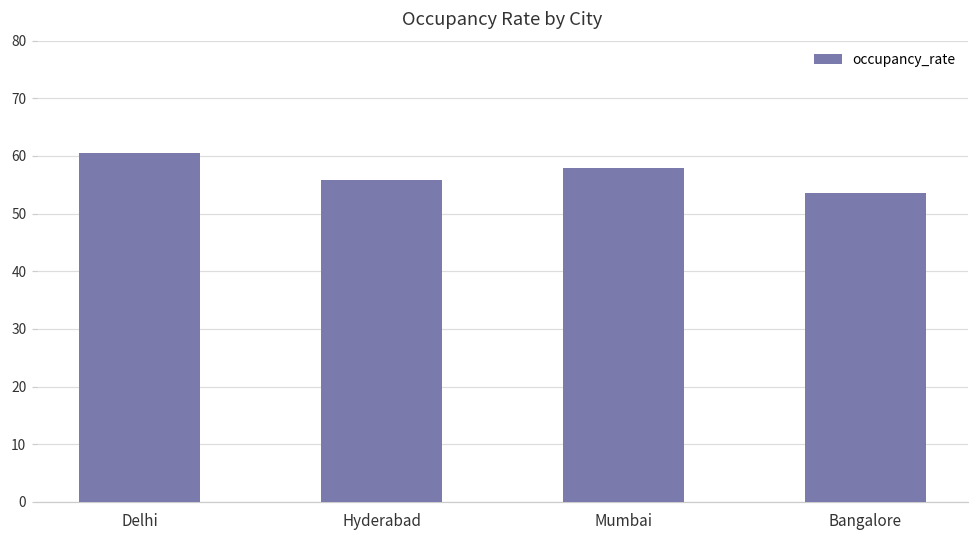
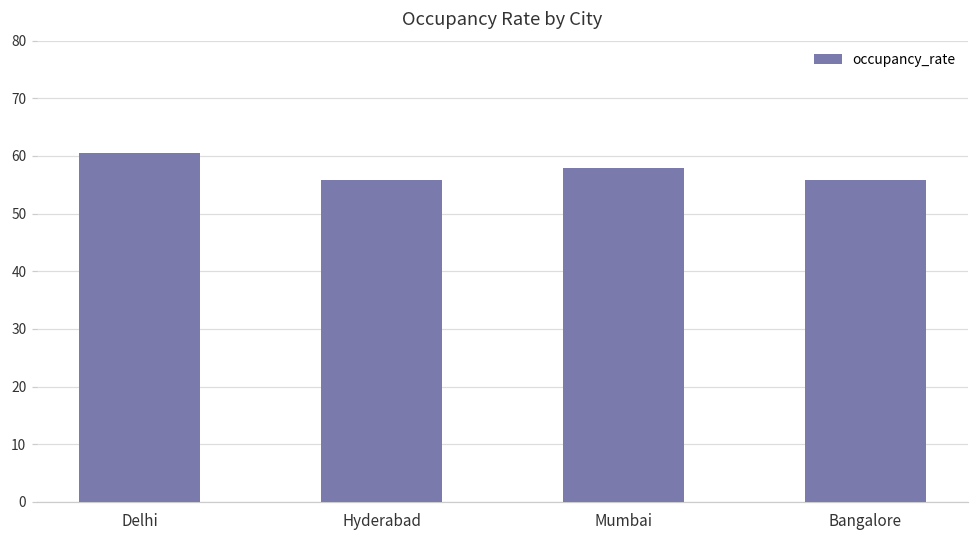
Bangalore: 54 -> 56
